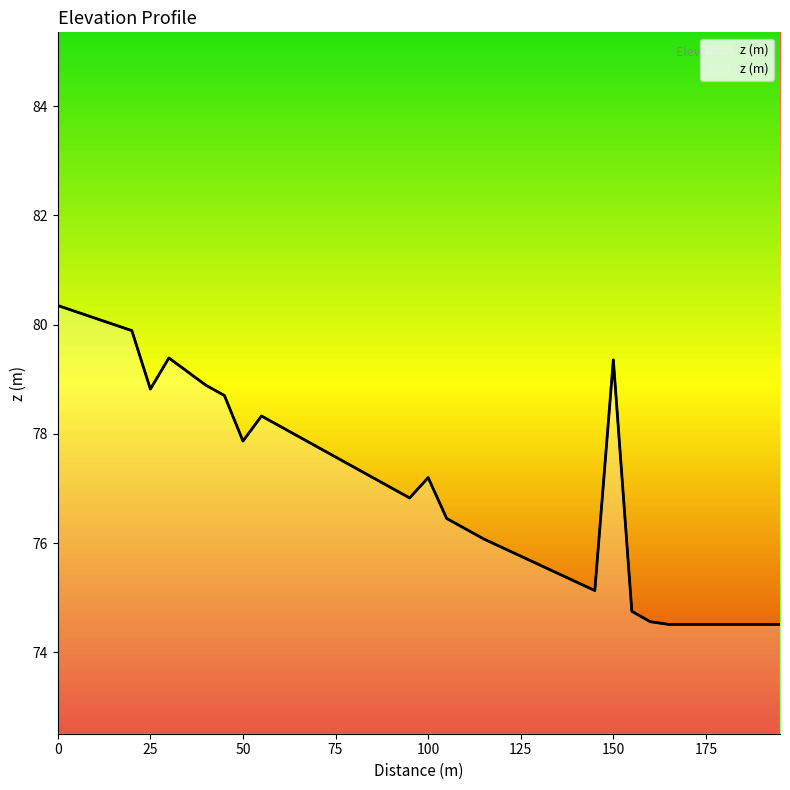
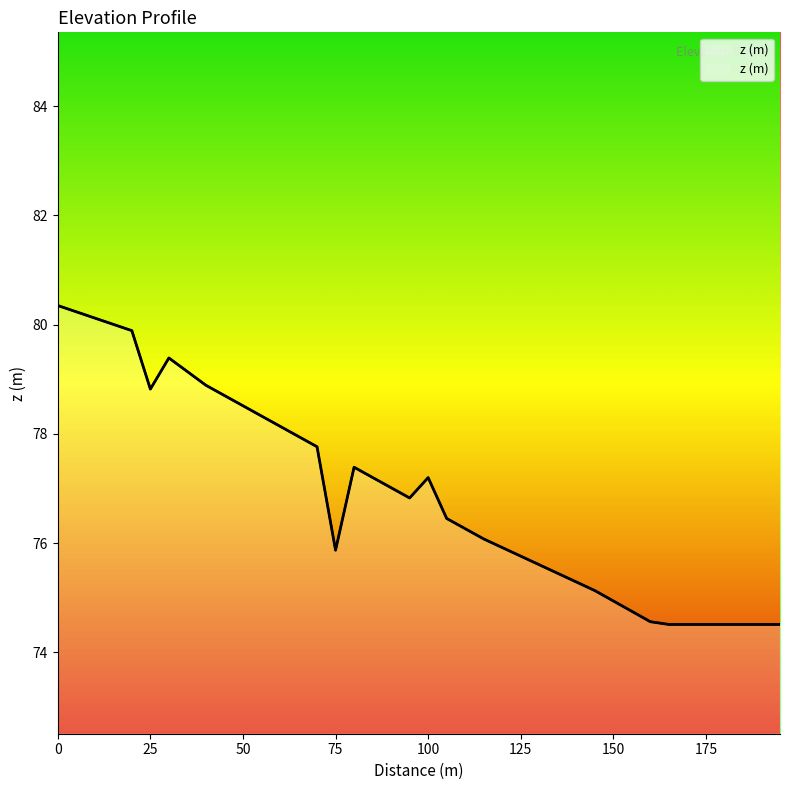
50: 77.9 -> 78.5
75: 77.6 -> 75.9
150: 79.4 -> 74.9
